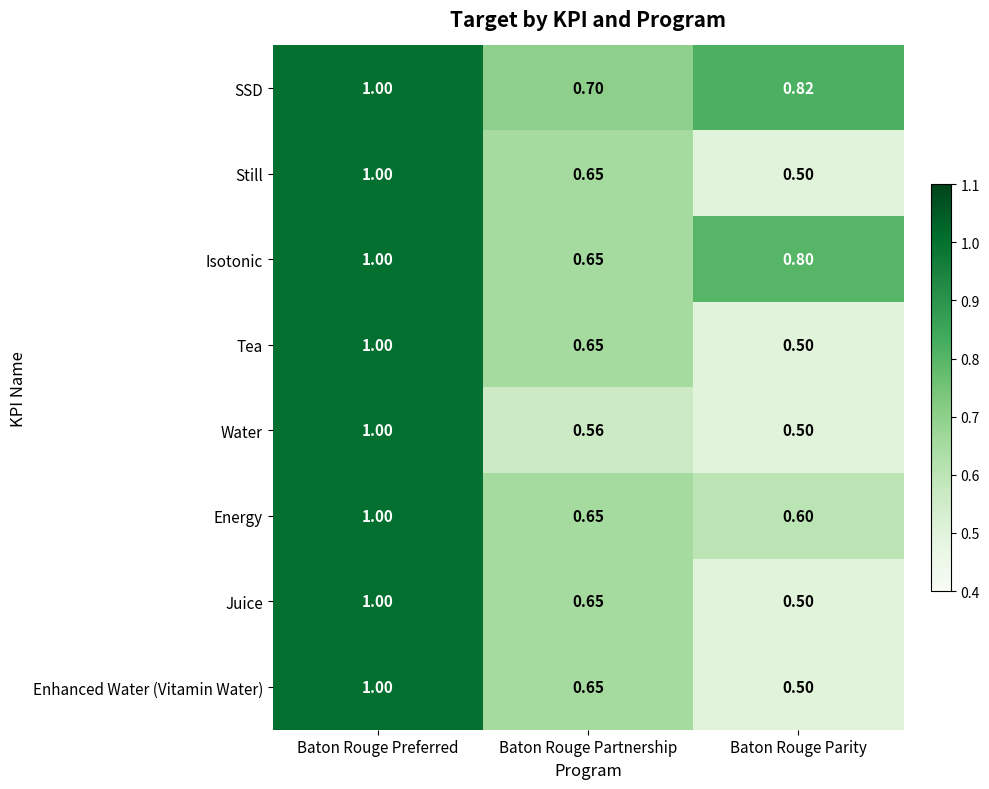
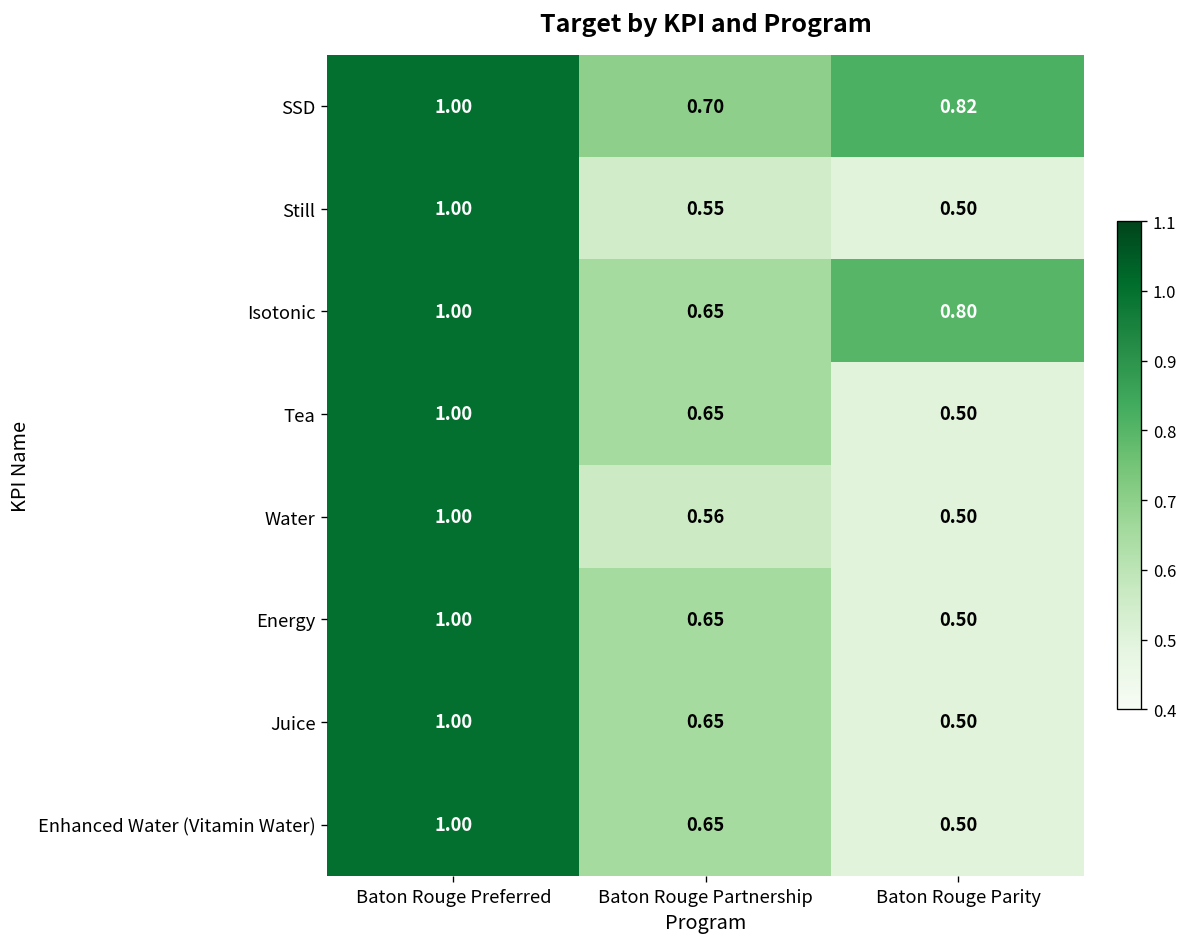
Still, Baton Rouge Partnership: 0.65 -> 0.55
Energy, Baton Rouge Parity: 0.60 -> 0.50
